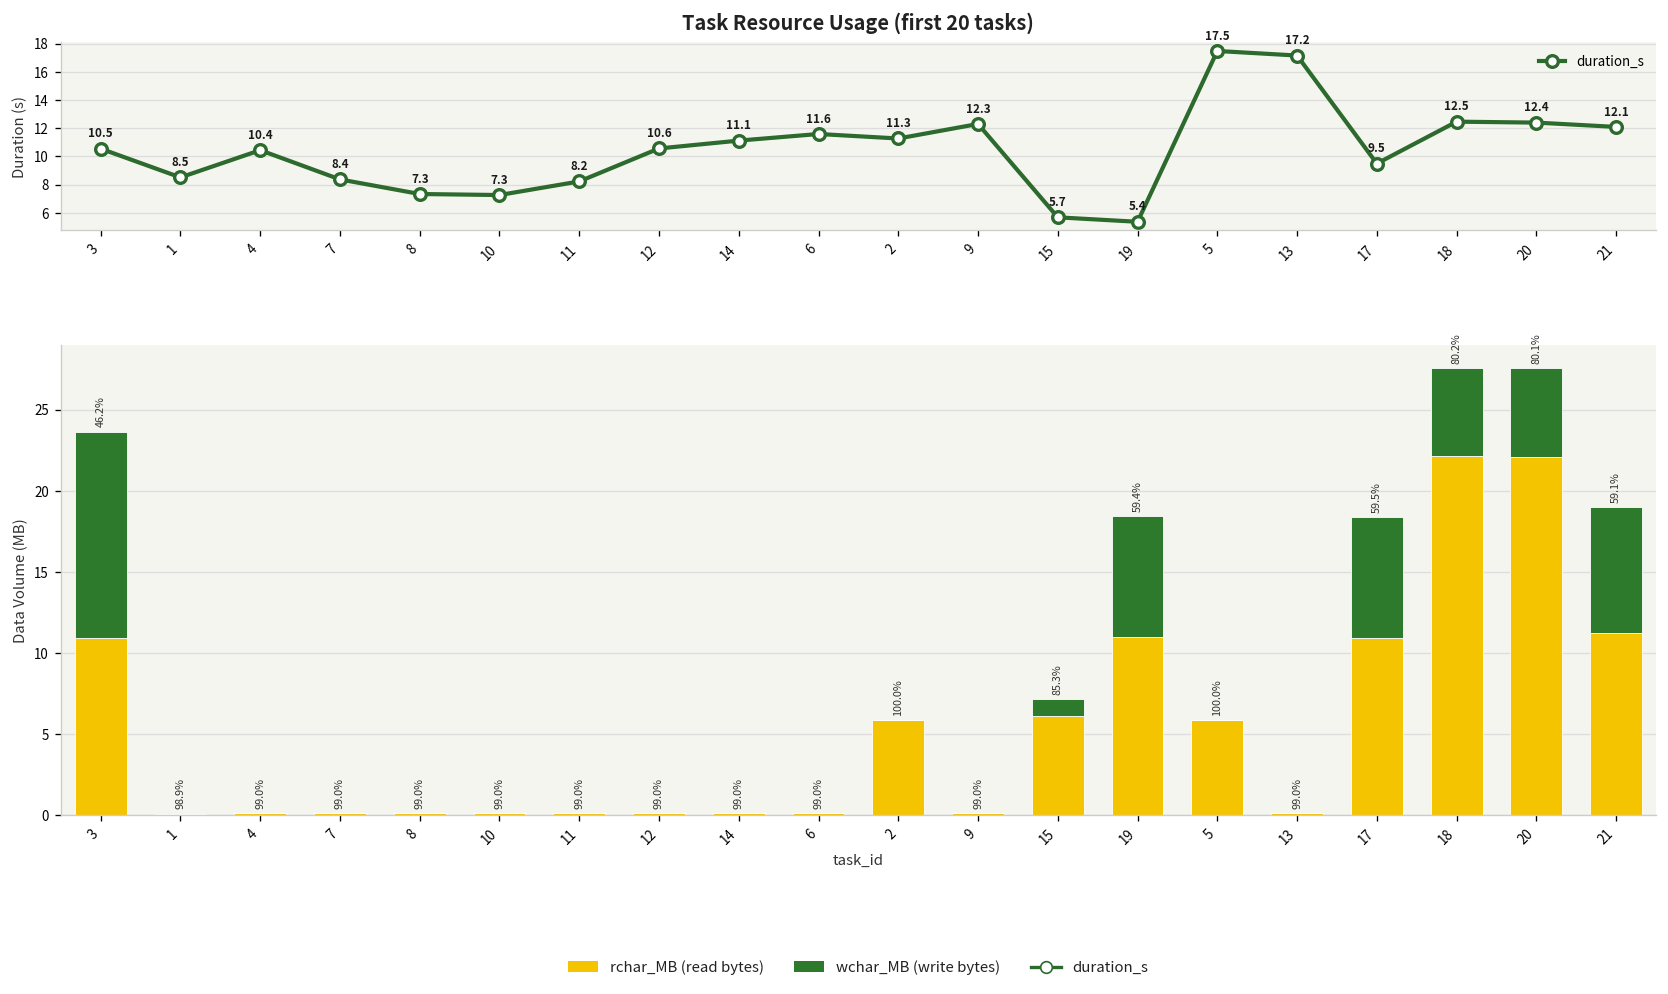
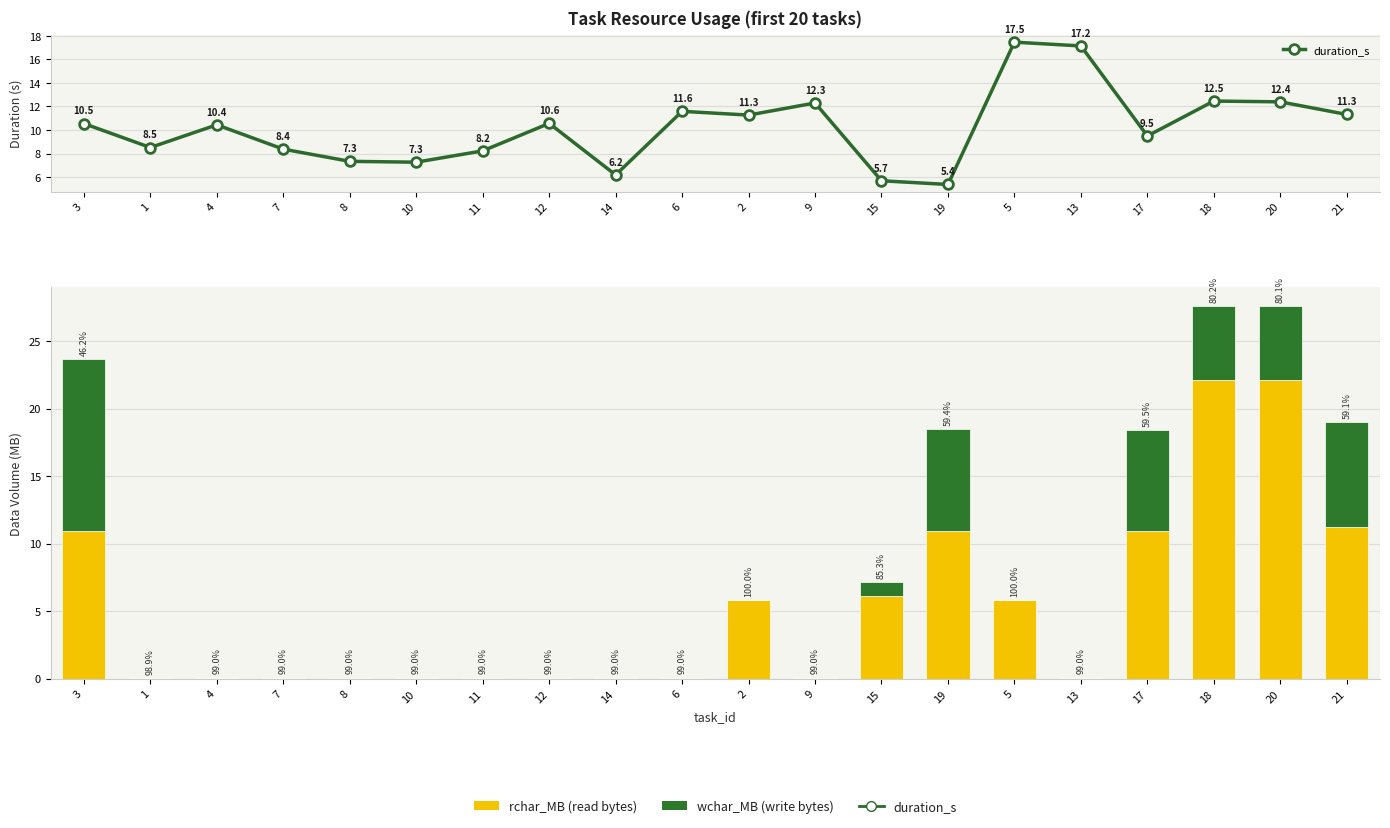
Task Resource Usage (first 20 tasks), 14: 11.1 -> 6.2
Task Resource Usage (first 20 tasks), 21: 12.1 -> 11.3
